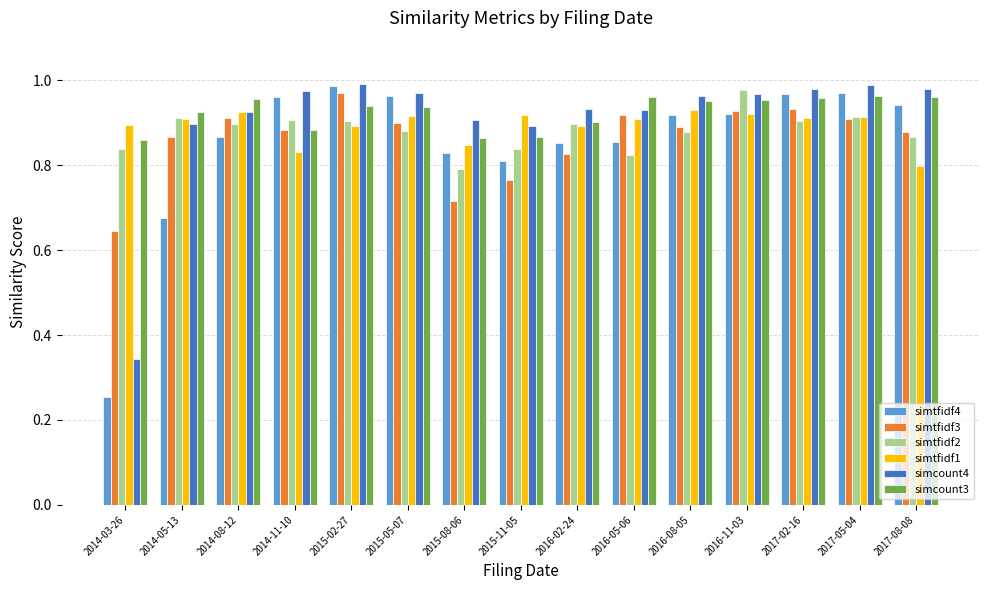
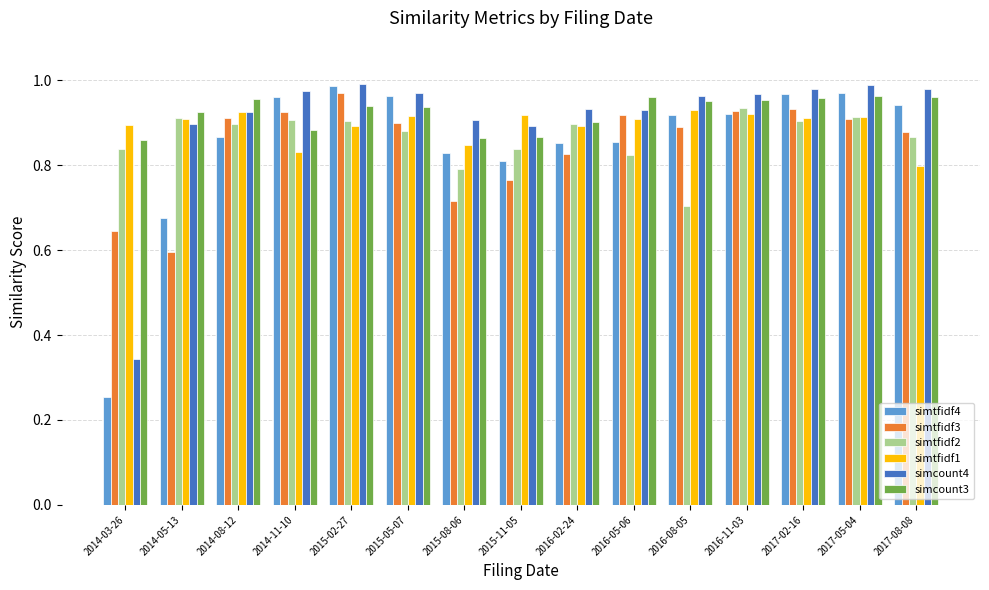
simtfidf3, 2014-05-13: 0.87 -> 0.60
simtfidf3, 2014-11-10: 0.88 -> 0.92
simtfidf2, 2016-08-05: 0.88 -> 0.70
simtfidf2, 2016-11-03: 0.98 -> 0.93
